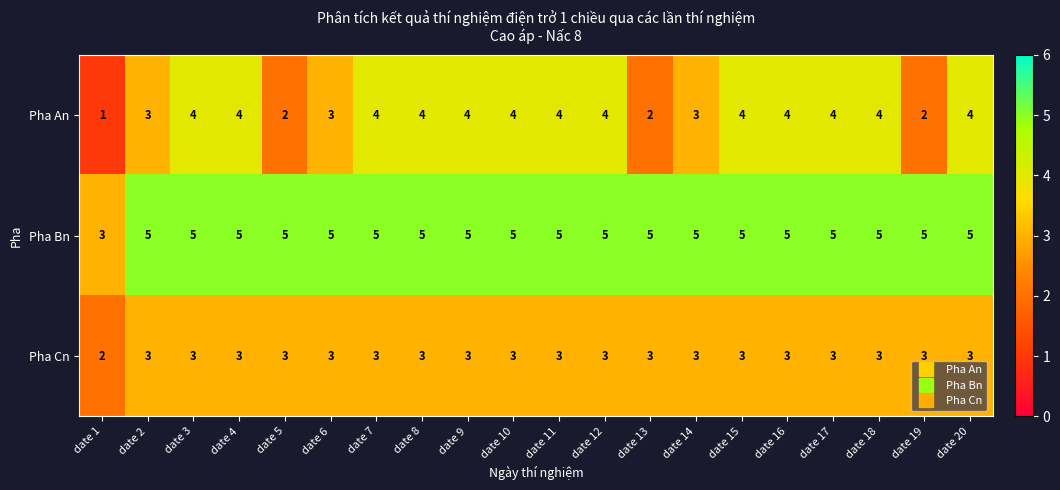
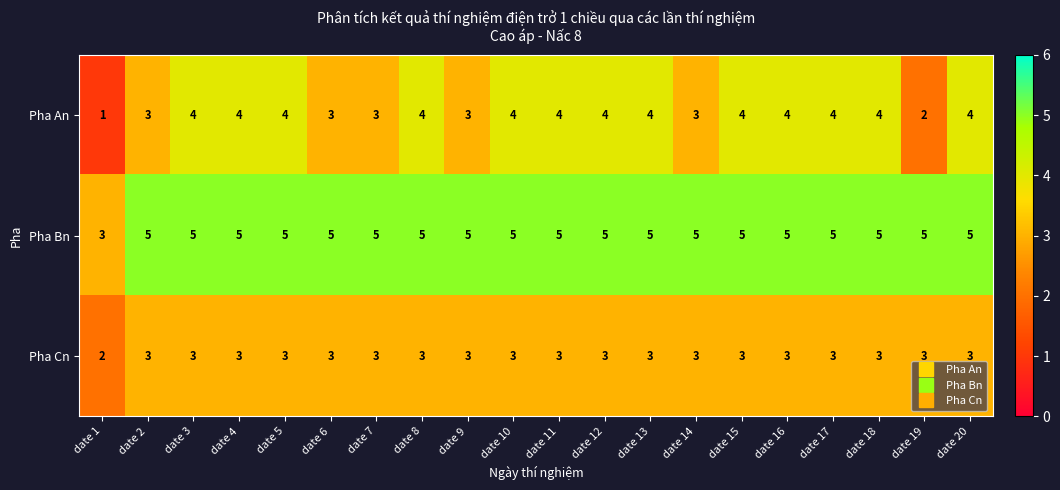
Pha An, date 5: 2 -> 4
Pha An, date 7: 4 -> 3
Pha An, date 9: 4 -> 3
Pha An, date 13: 2 -> 4
